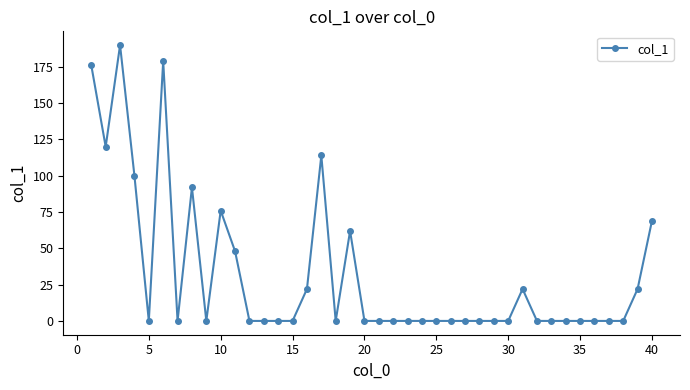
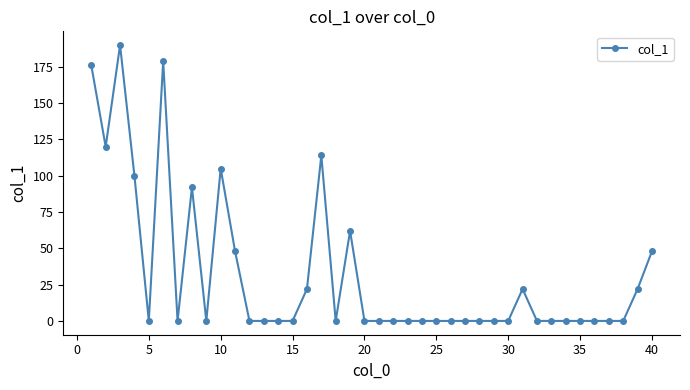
10: 76 -> 105
40: 69 -> 48
